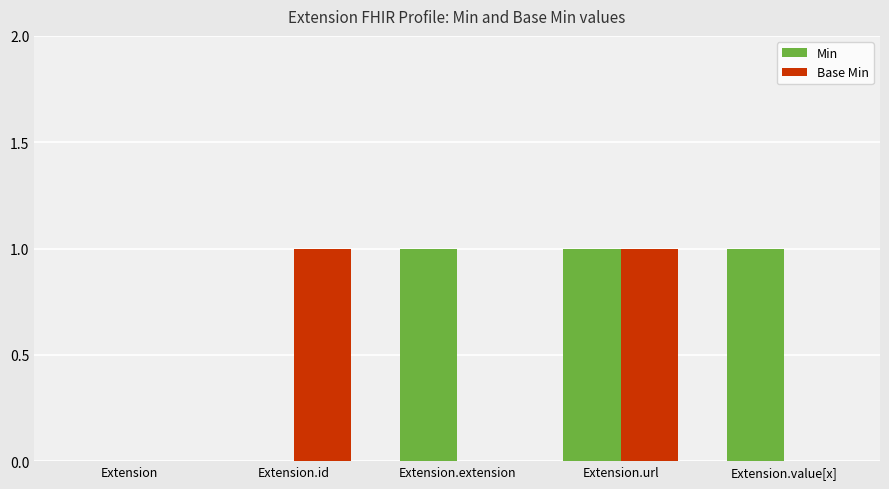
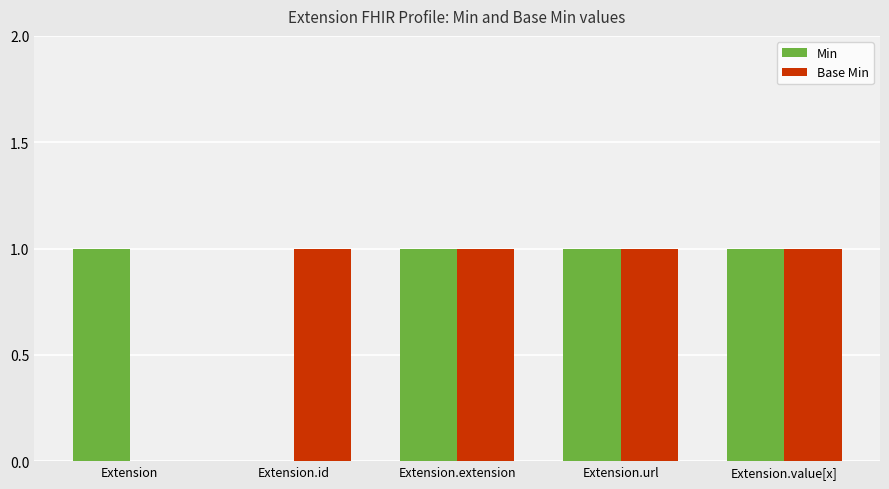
Min, Extension: 0 -> 1
Base Min, Extension.extension: 0 -> 1
Base Min, Extension.value[x]: 0 -> 1
